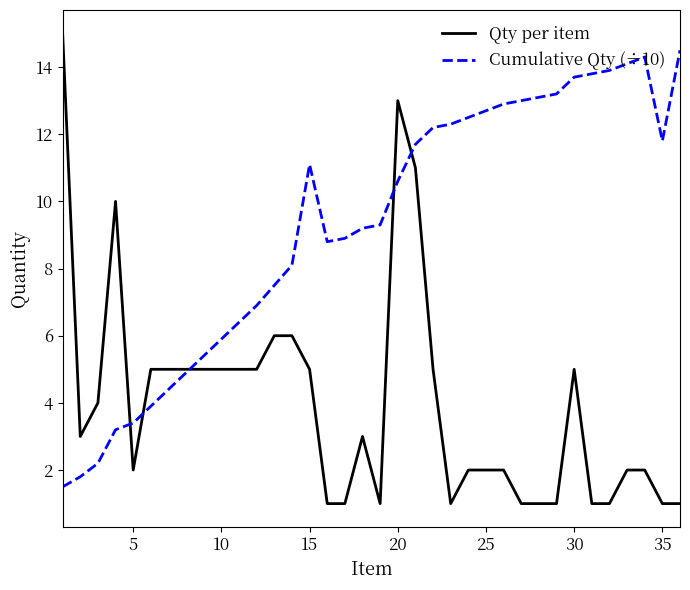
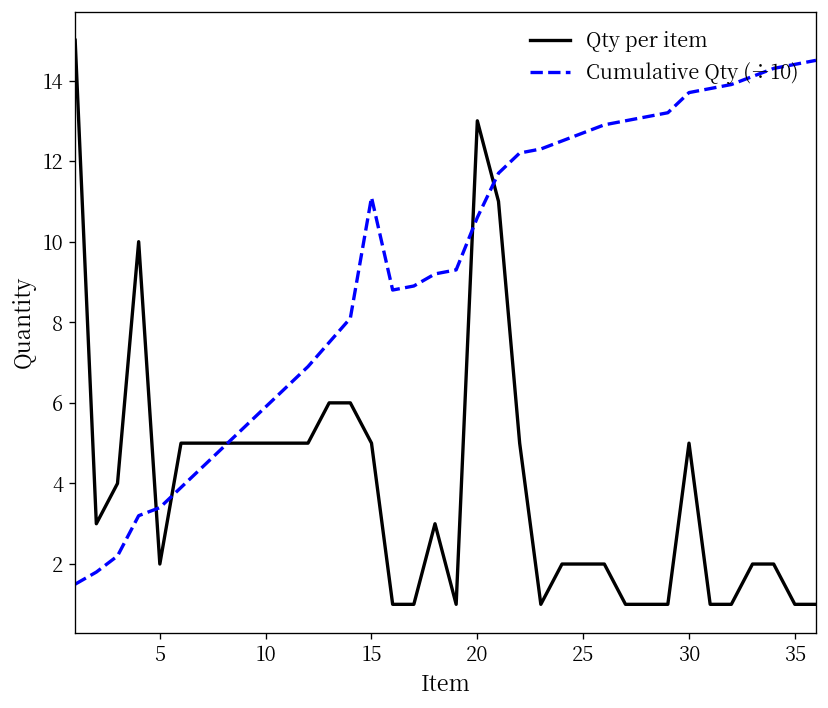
Cumulative Qty (÷10), 35: 11.8 -> 14.4
